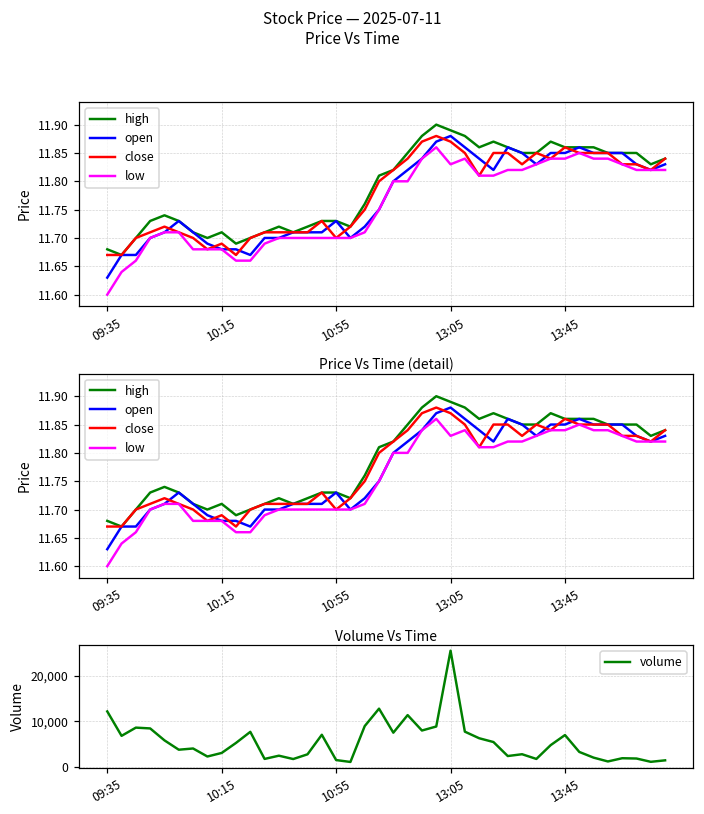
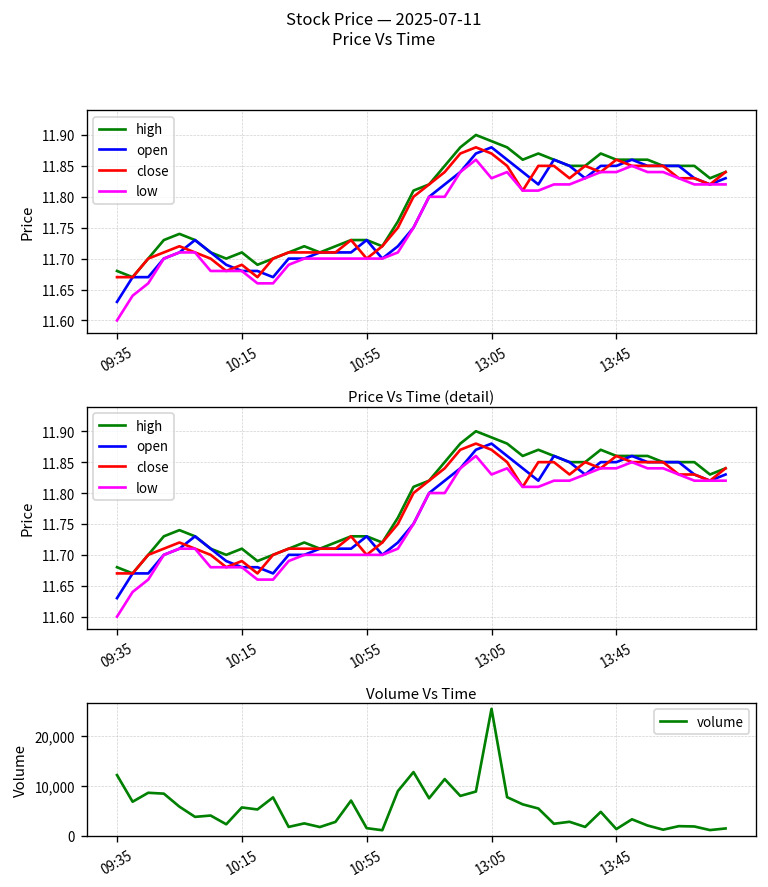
Volume Vs Time, 10:15: 3,000 -> 6,000
Volume Vs Time, 13:45: 7,000 -> 1,000
